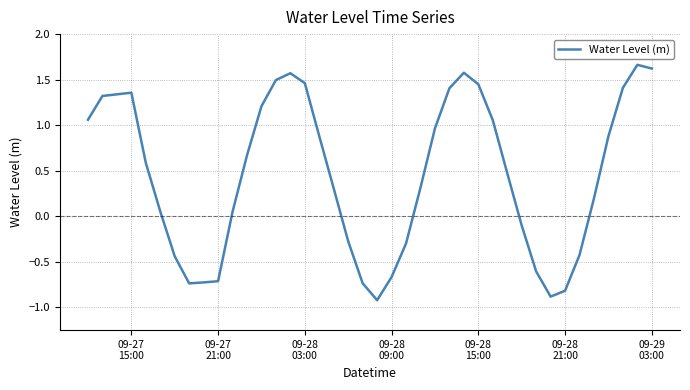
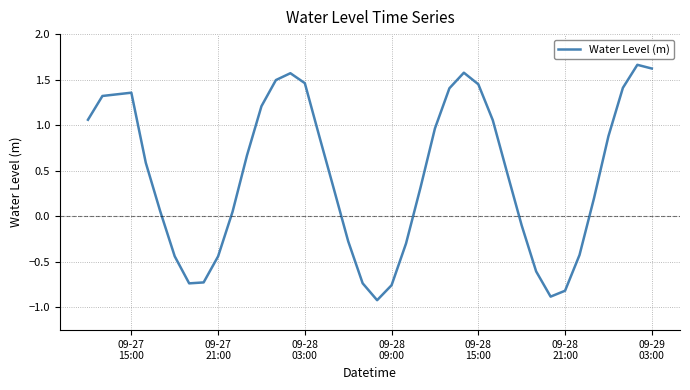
09-27 21:00: -0.7 -> -0.4
09-28 09:00: -0.7 -> -0.8
